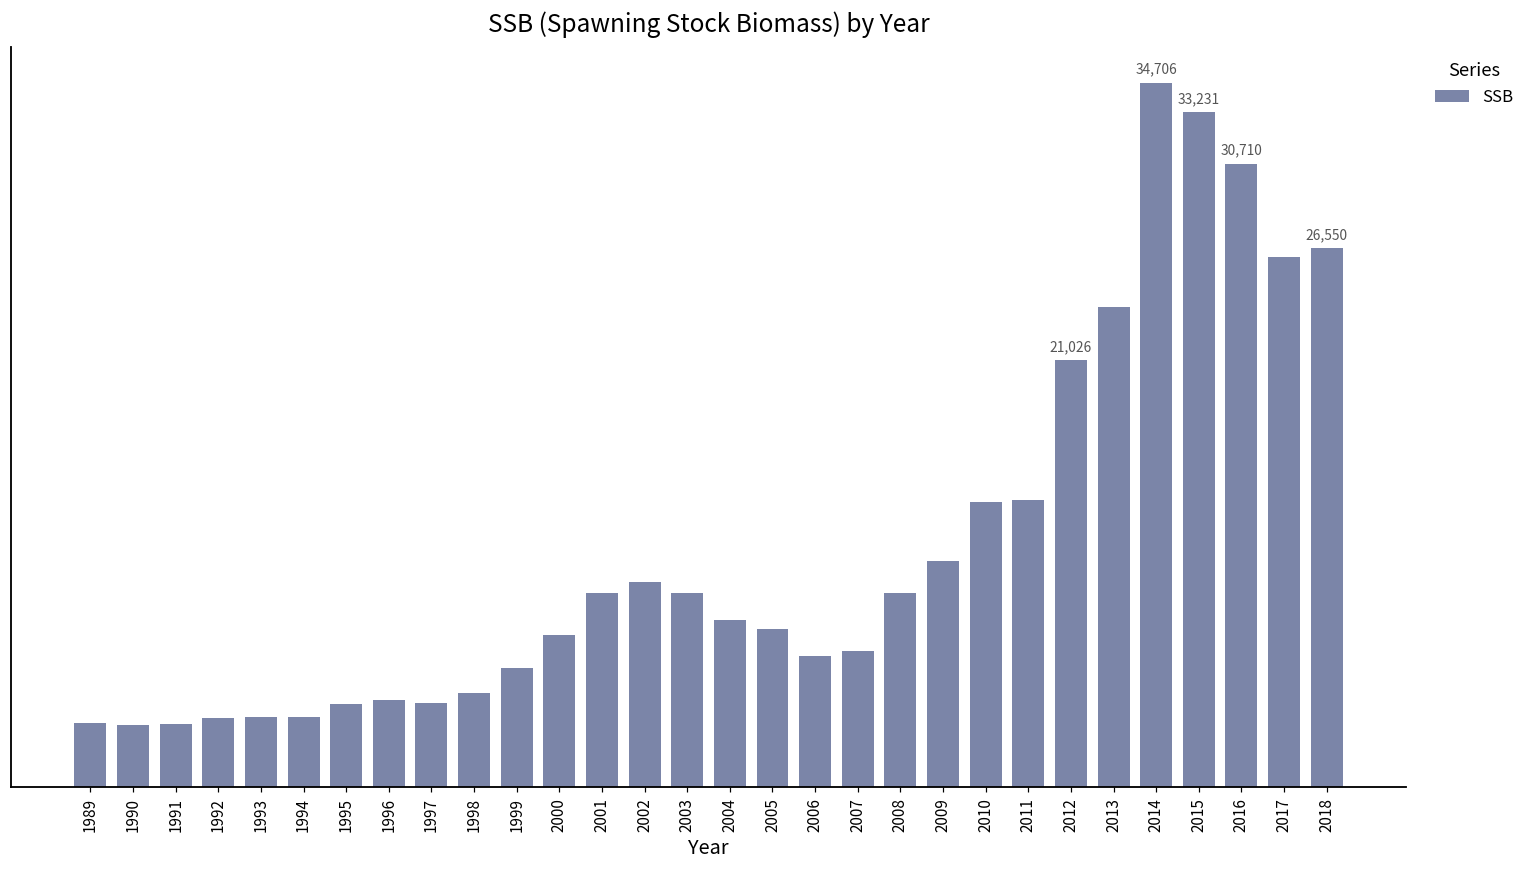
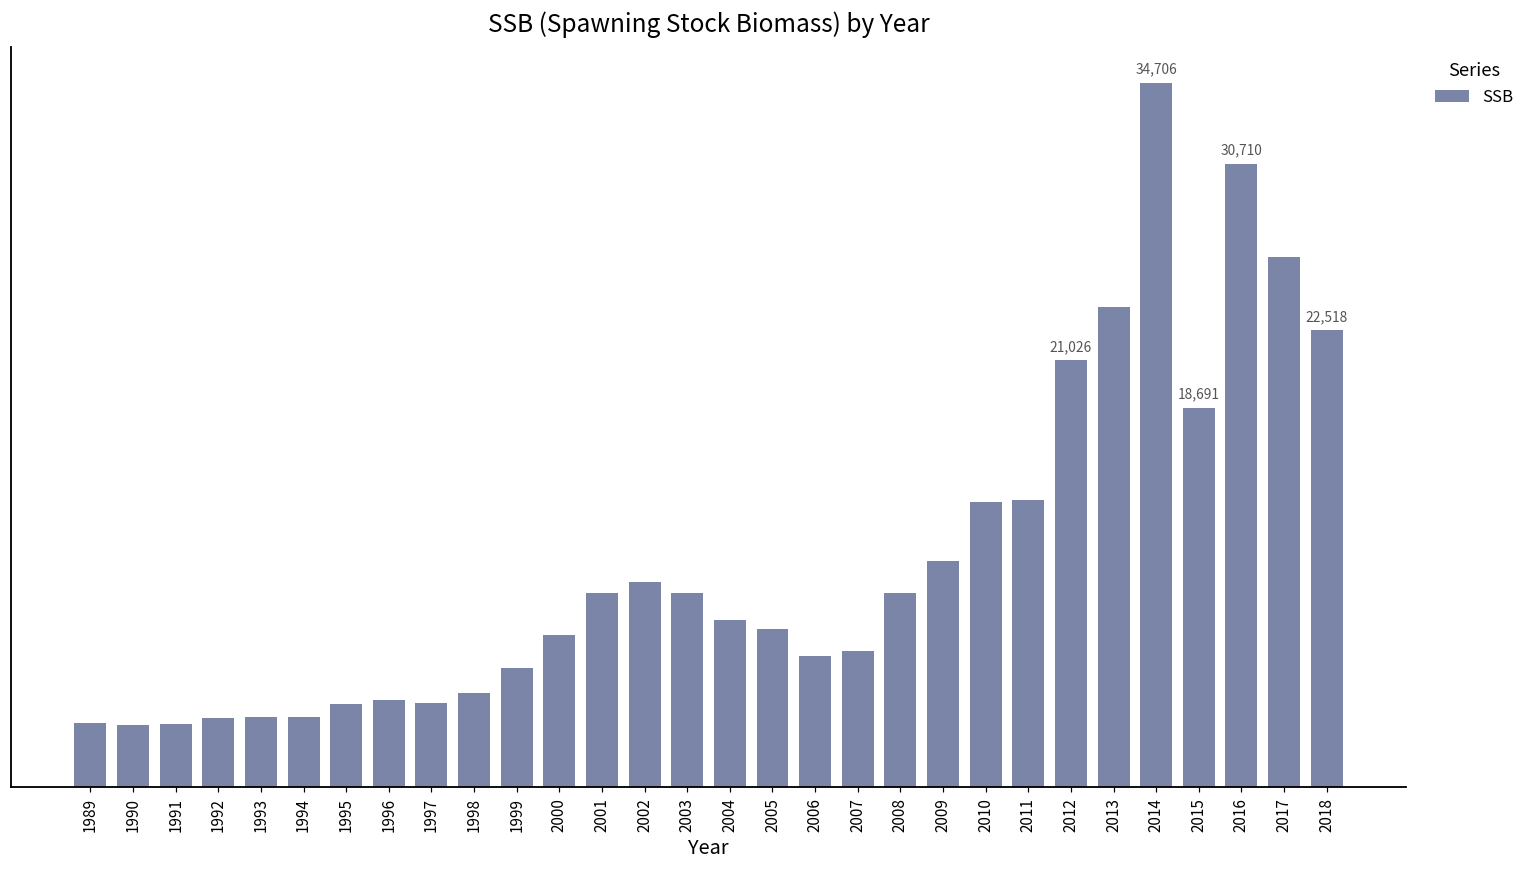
2015: 33,231 -> 18,691
2018: 26,550 -> 22,518
